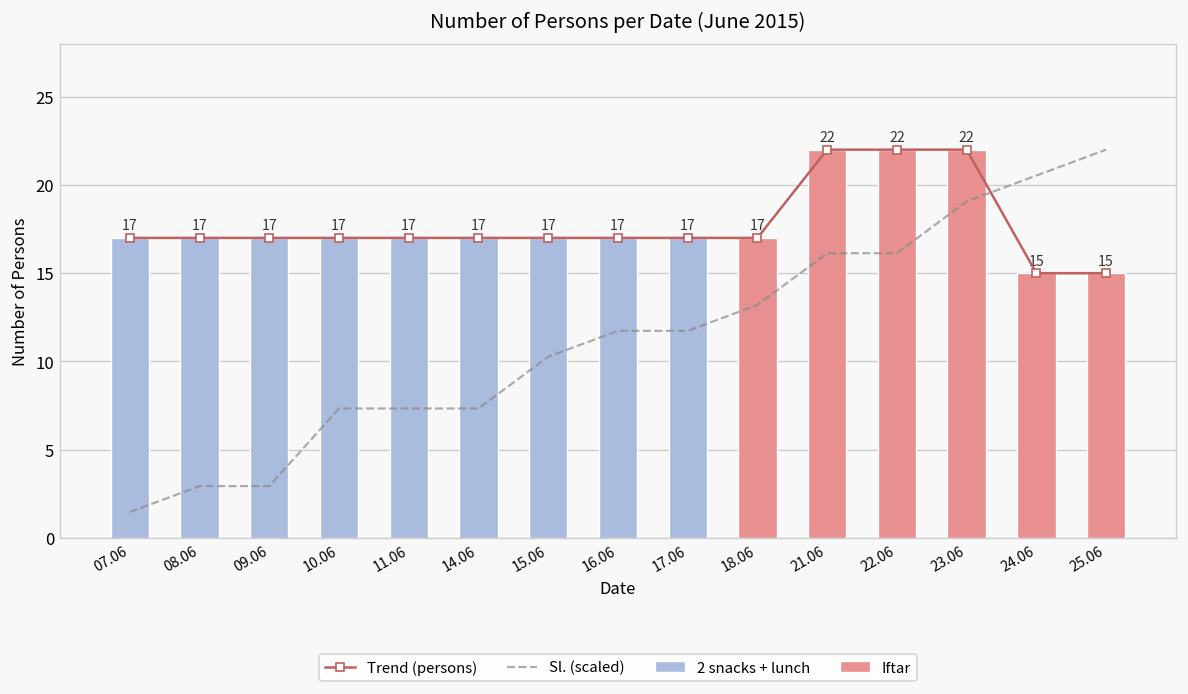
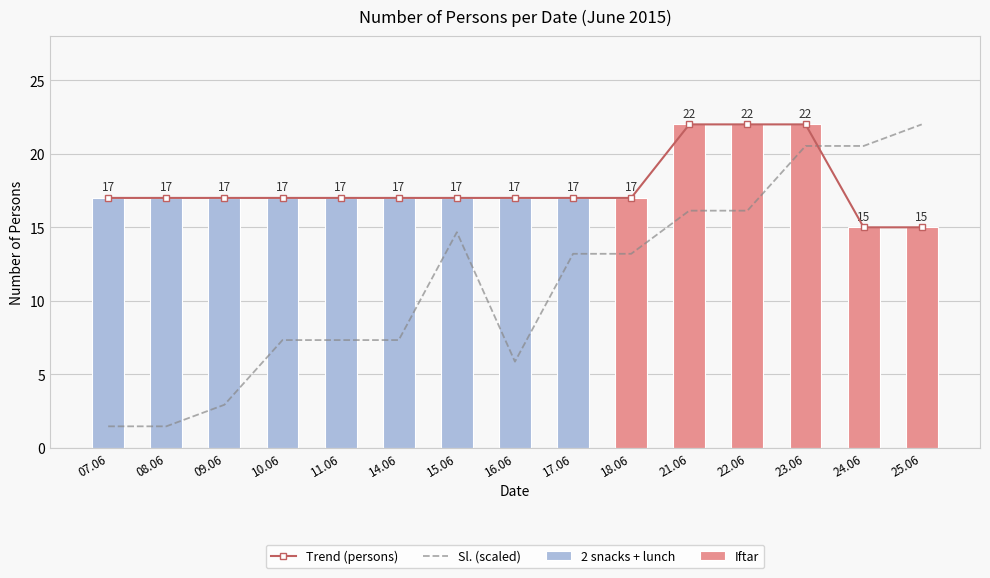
Sl. (scaled), 08.06: 2.9 -> 1.5
Sl. (scaled), 15.06: 10.3 -> 14.7
Sl. (scaled), 16.06: 11.7 -> 5.9
Sl. (scaled), 17.06: 11.7 -> 13.2
Sl. (scaled), 23.06: 19.1 -> 20.5
